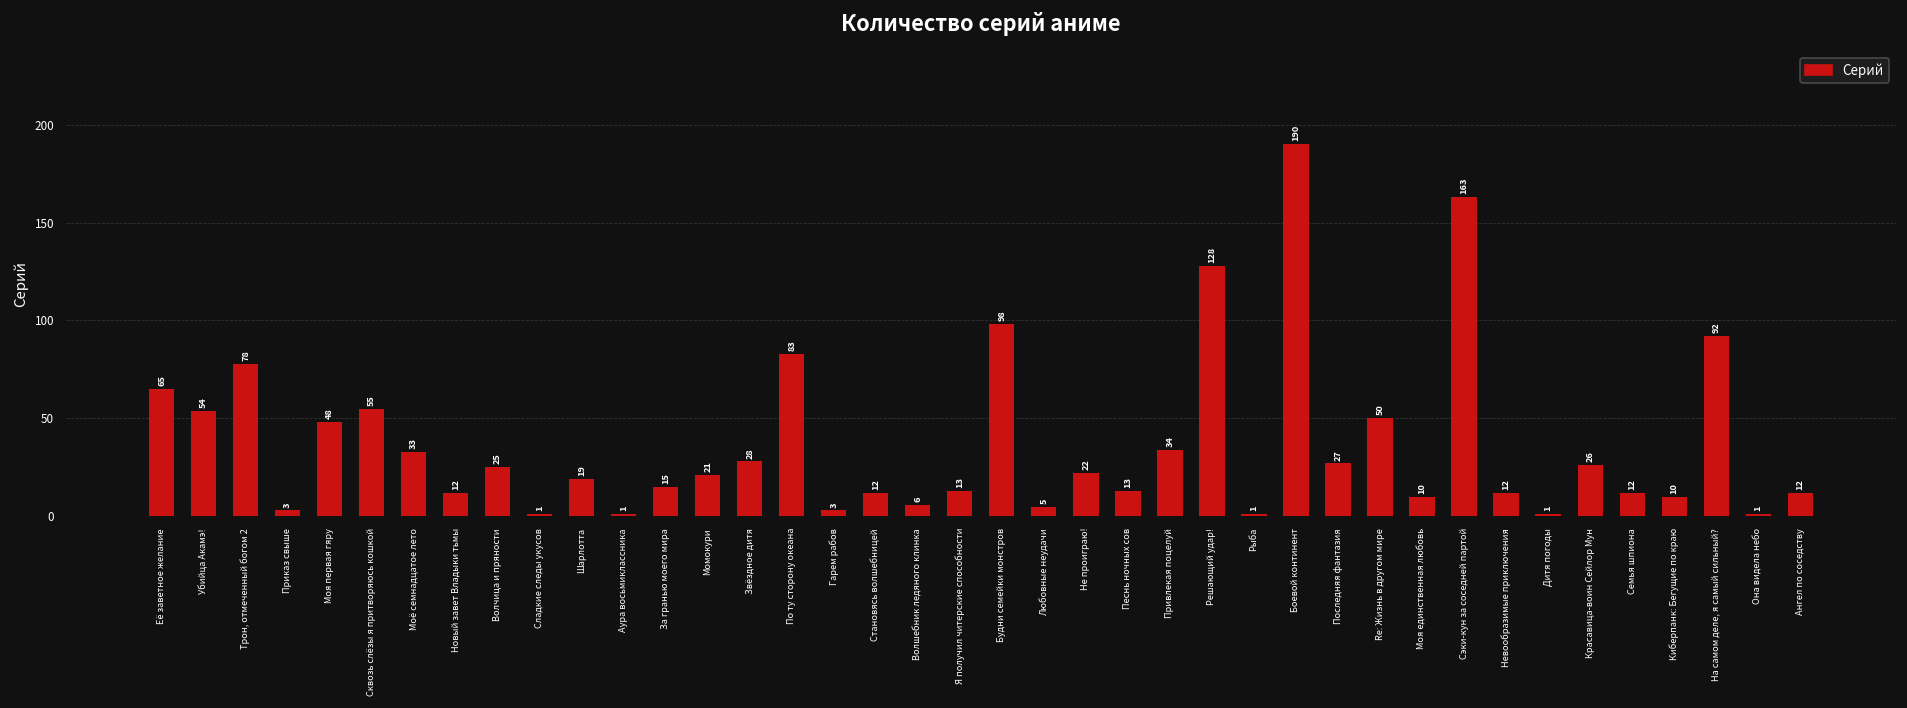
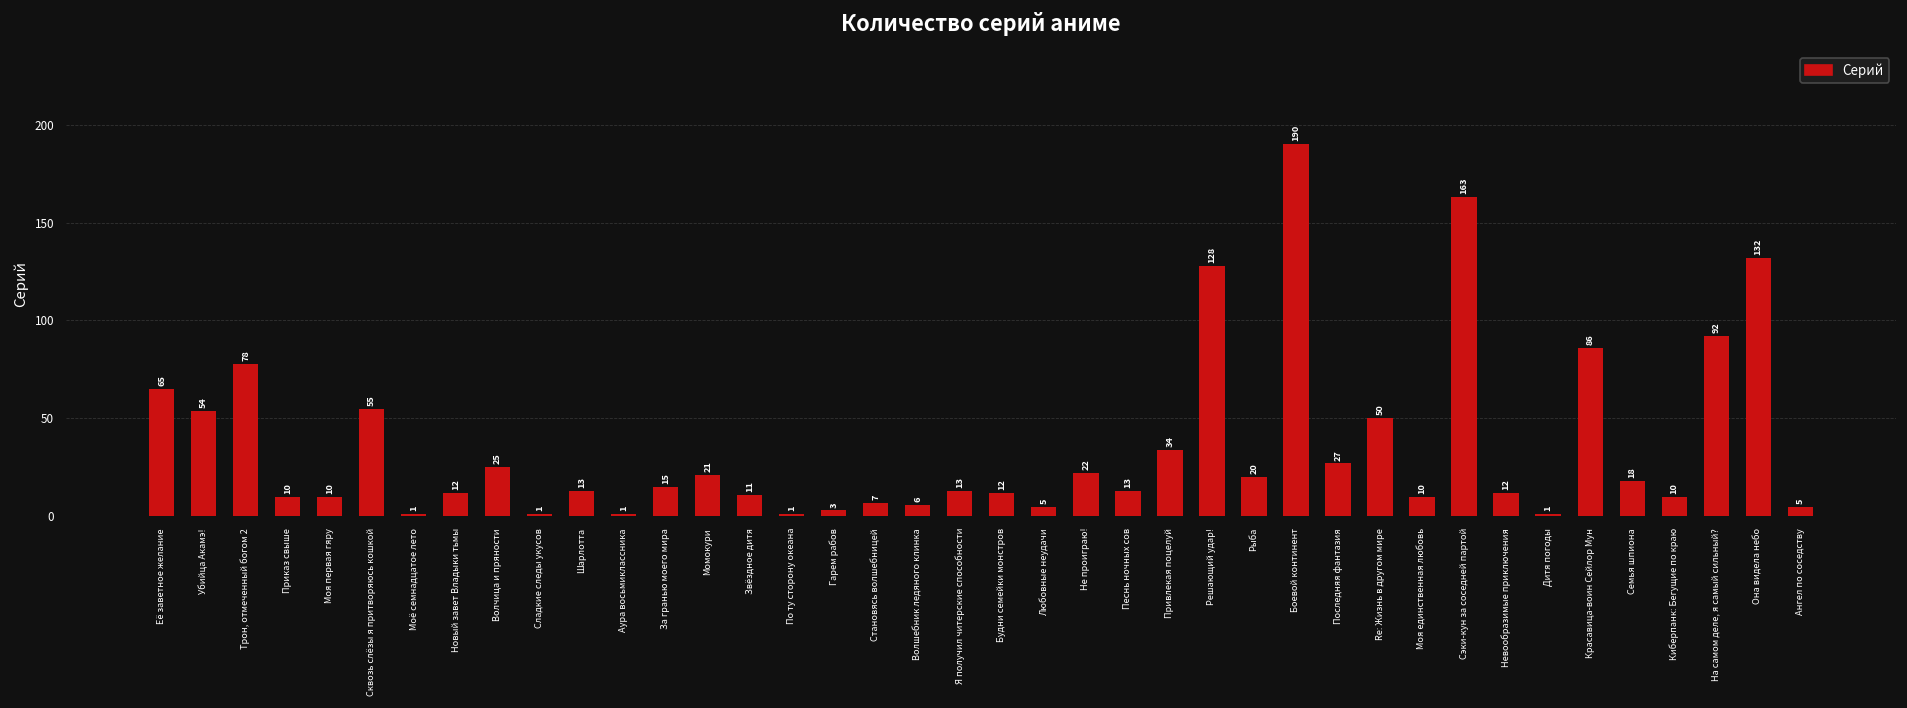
Приказ свыше: 3 -> 10
Моя первая гяру: 48 -> 10
Моё семнадцатое лето: 33 -> 1
Шарлотта: 19 -> 13
Звёздное дитя: 28 -> 11
По ту сторону океана: 83 -> 1
Становясь волшебницей: 12 -> 7
Будни семейки монстров: 98 -> 12
Рыба: 1 -> 20
Красавица-воин Сейлор Мун: 26 -> 86
Семья шпиона: 12 -> 18
Она видела небо: 1 -> 132
Ангел по соседству: 12 -> 5
